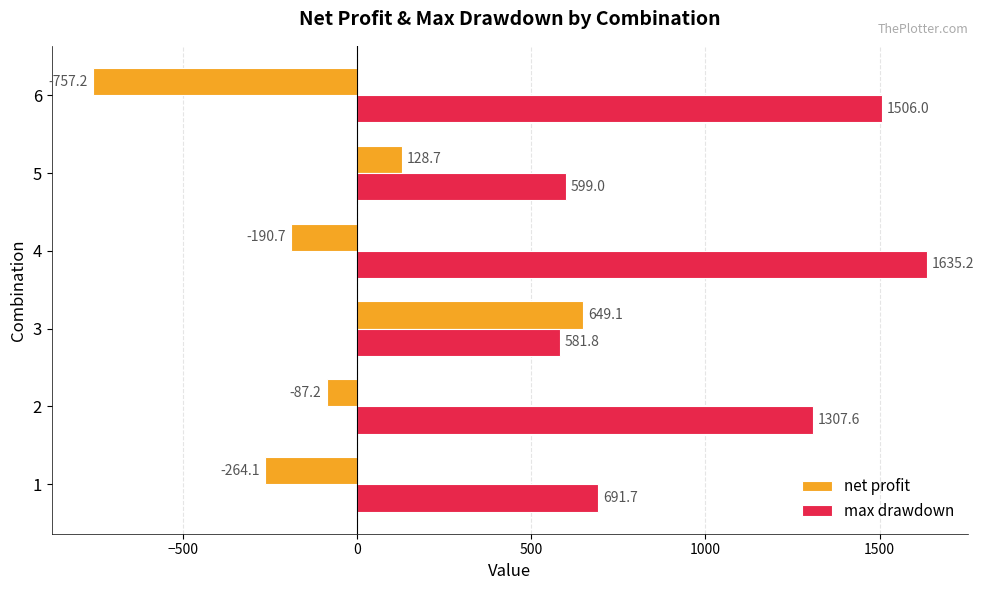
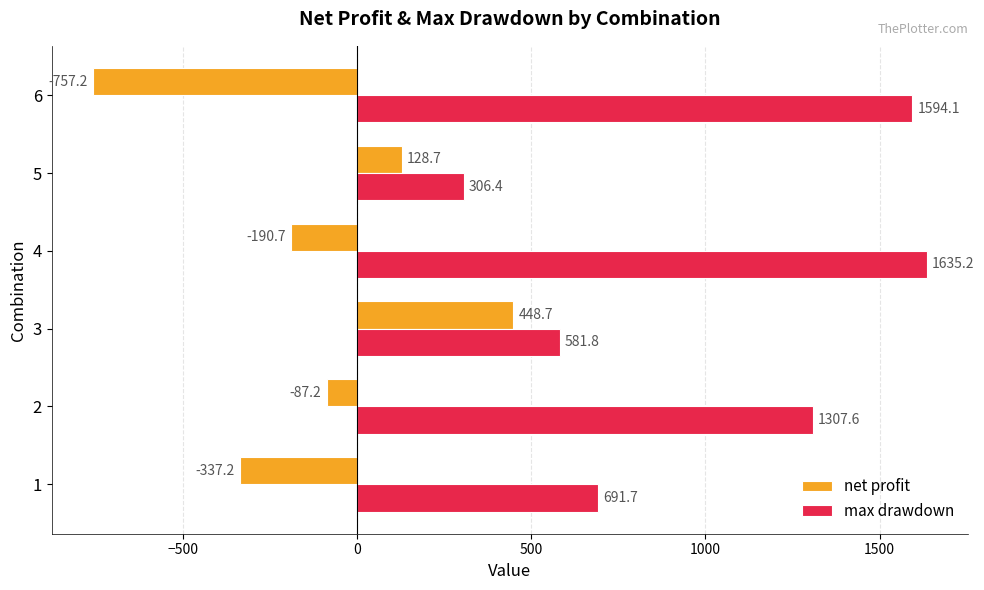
max drawdown, 6: 1506.0 -> 1594.1
max drawdown, 5: 599.0 -> 306.4
net profit, 3: 649.1 -> 448.7
net profit, 1: -264.1 -> -337.2
